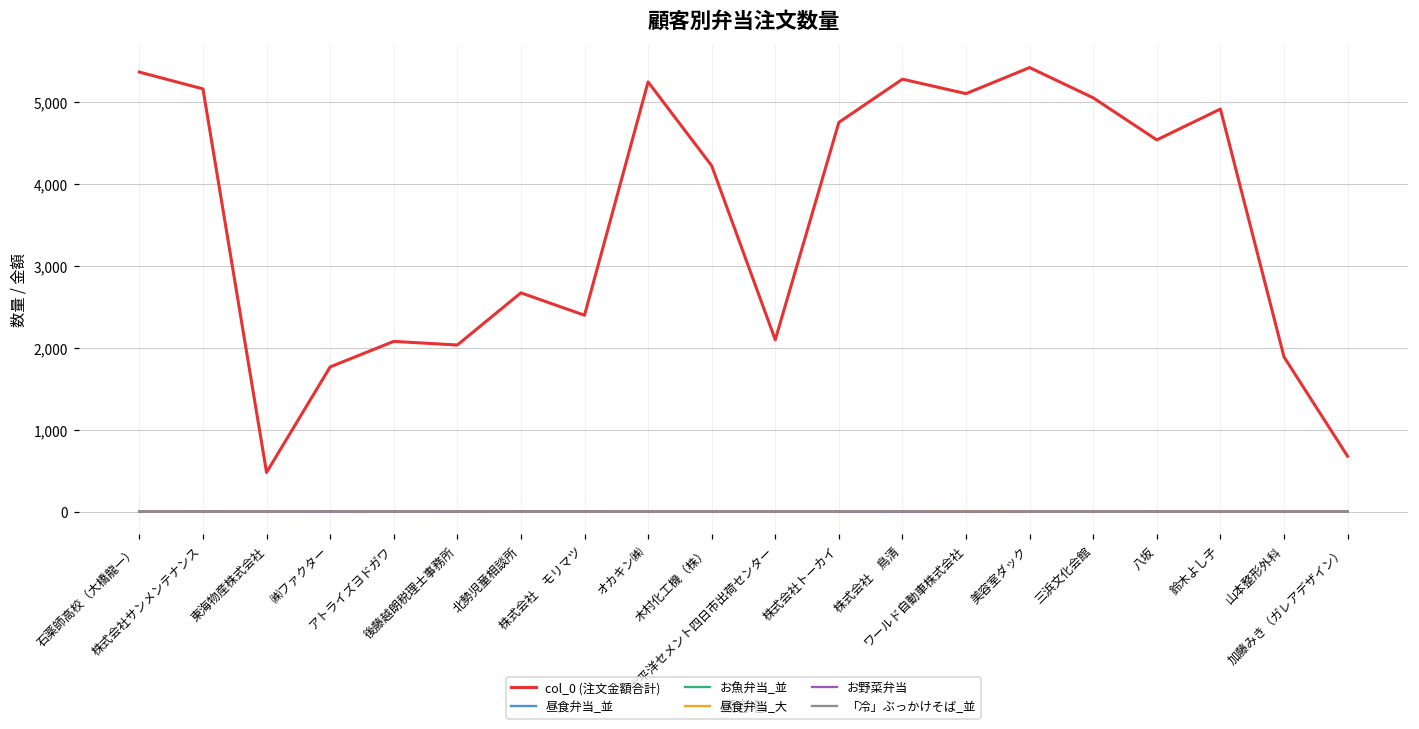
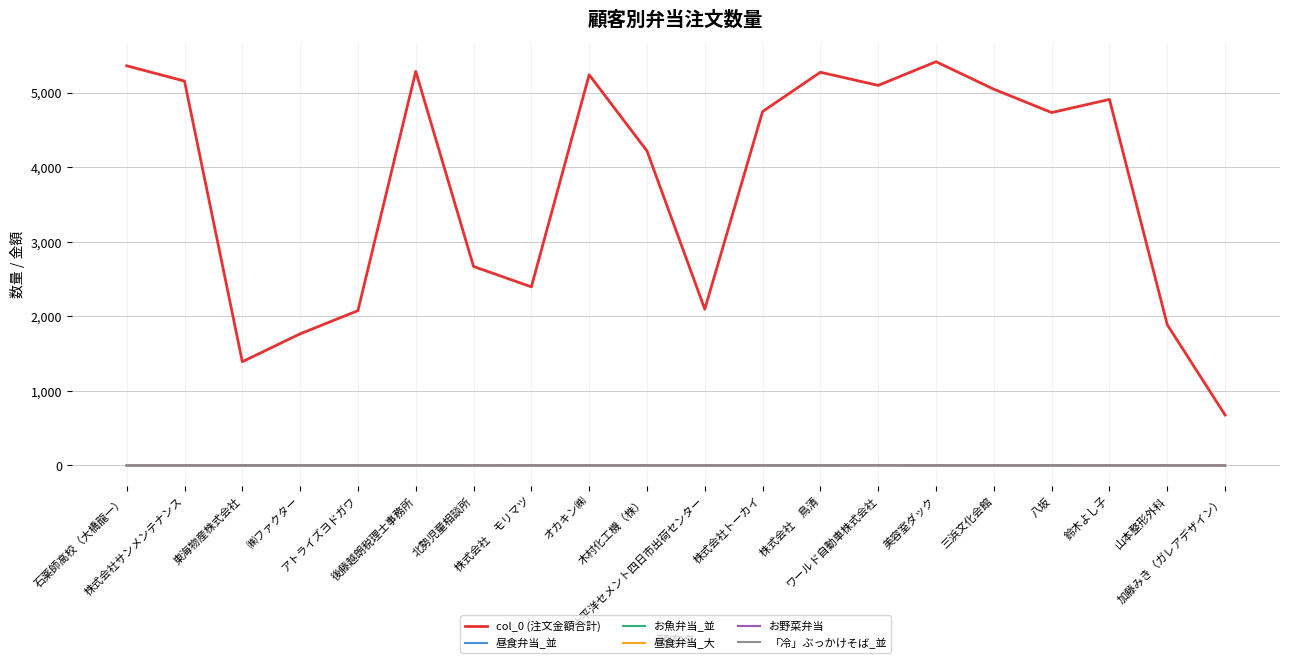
col_0 (注文金額合計), 東海物産株式会社: 500 -> 1,400
col_0 (注文金額合計), 後藤越朗税理士事務所: 2,000 -> 5,300
col_0 (注文金額合計), 八坂: 4,500 -> 4,700
